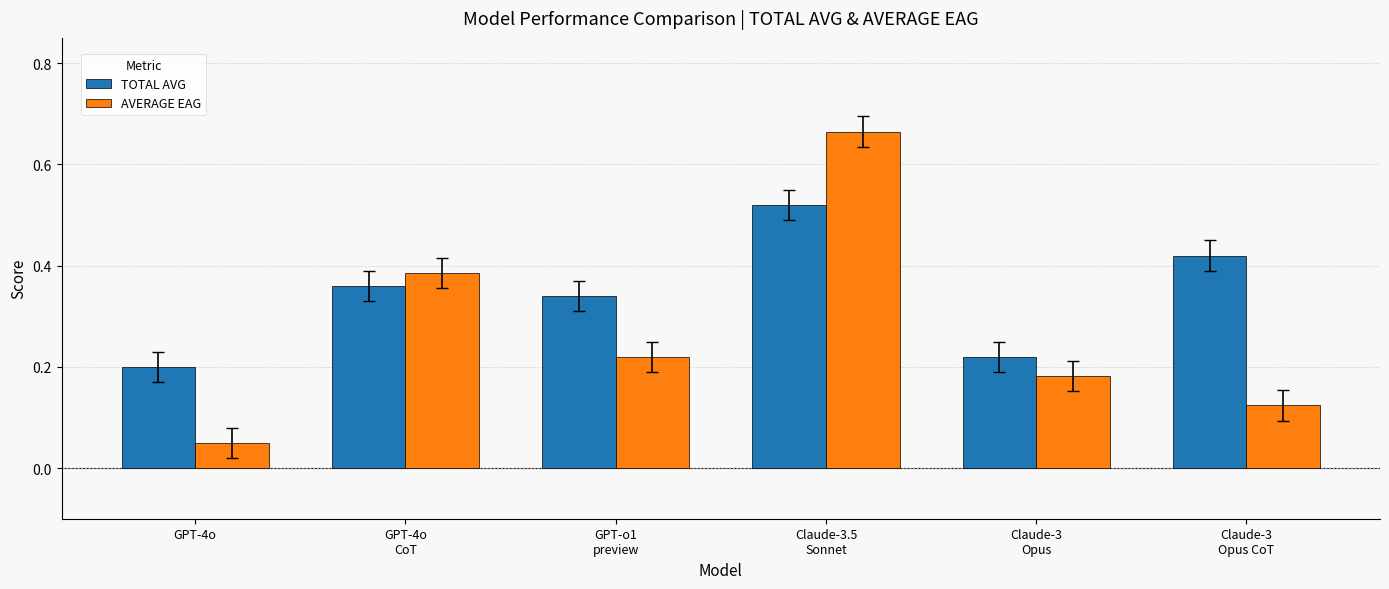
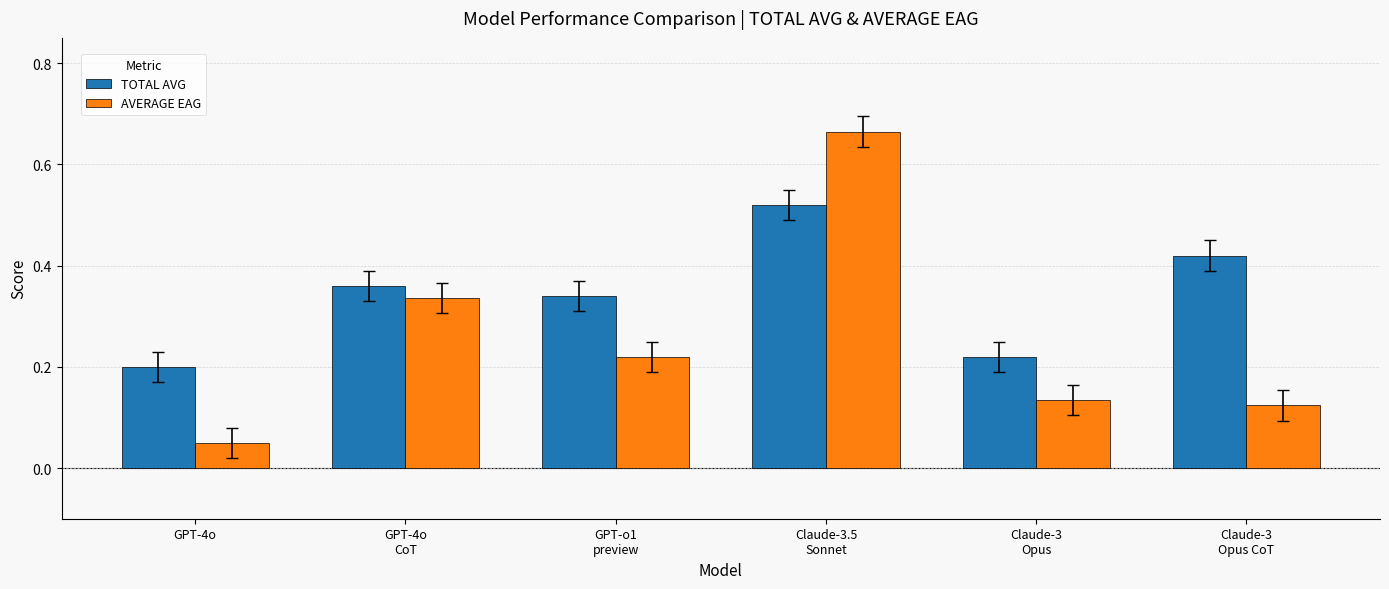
AVERAGE EAG, GPT-4o CoT: 0.39 -> 0.34
AVERAGE EAG, Claude-3 Opus: 0.18 -> 0.14
